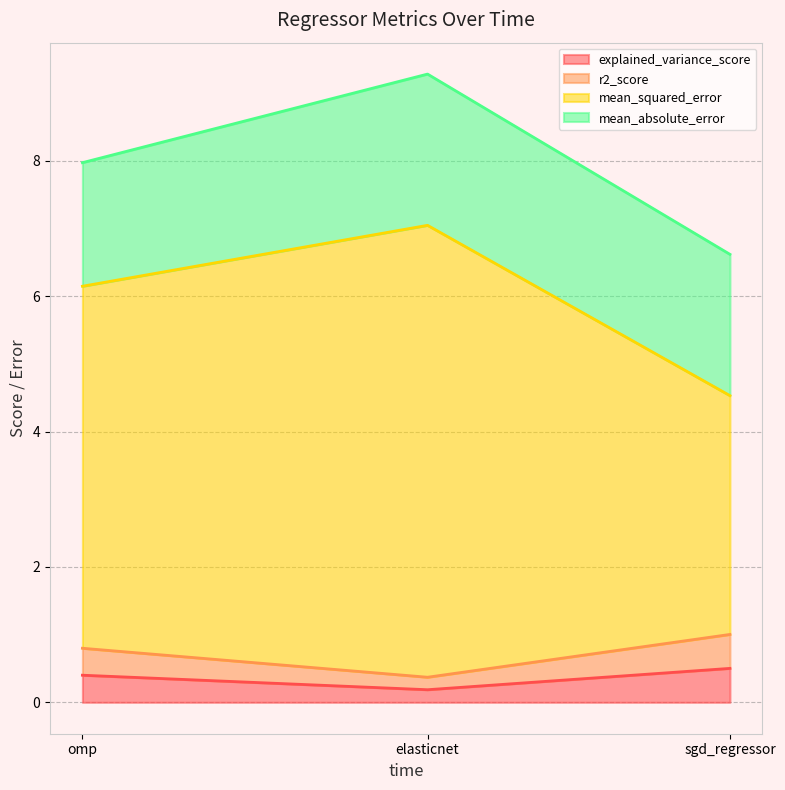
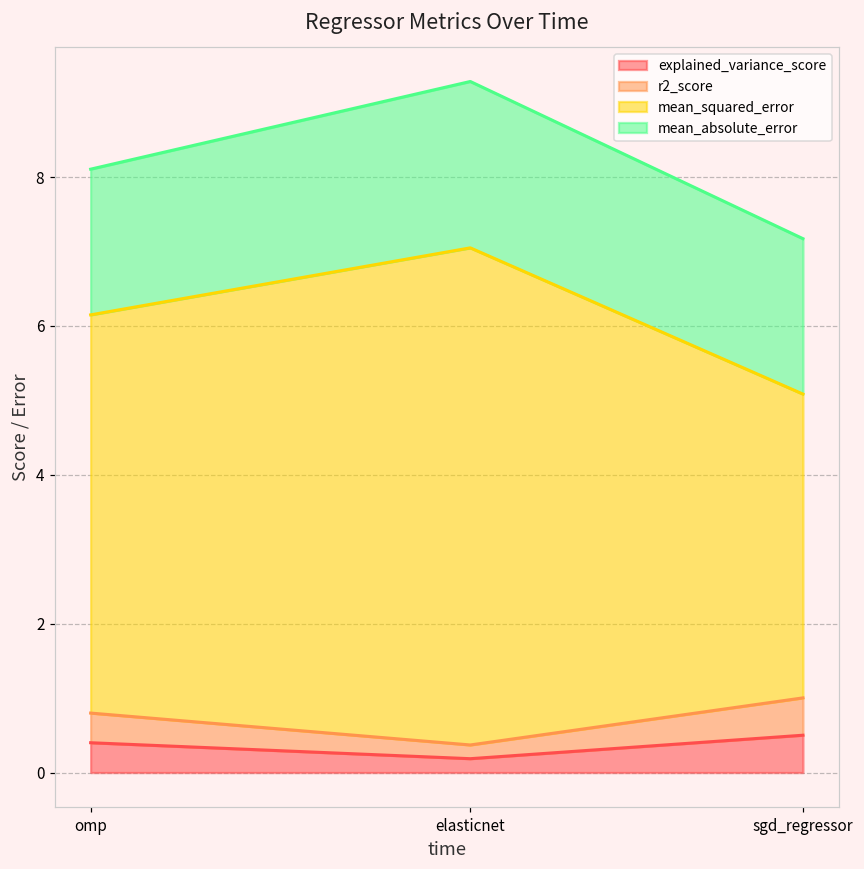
mean_absolute_error, omp: 1.8 -> 2.0
mean_squared_error, sgd_regressor: 3.5 -> 4.1
